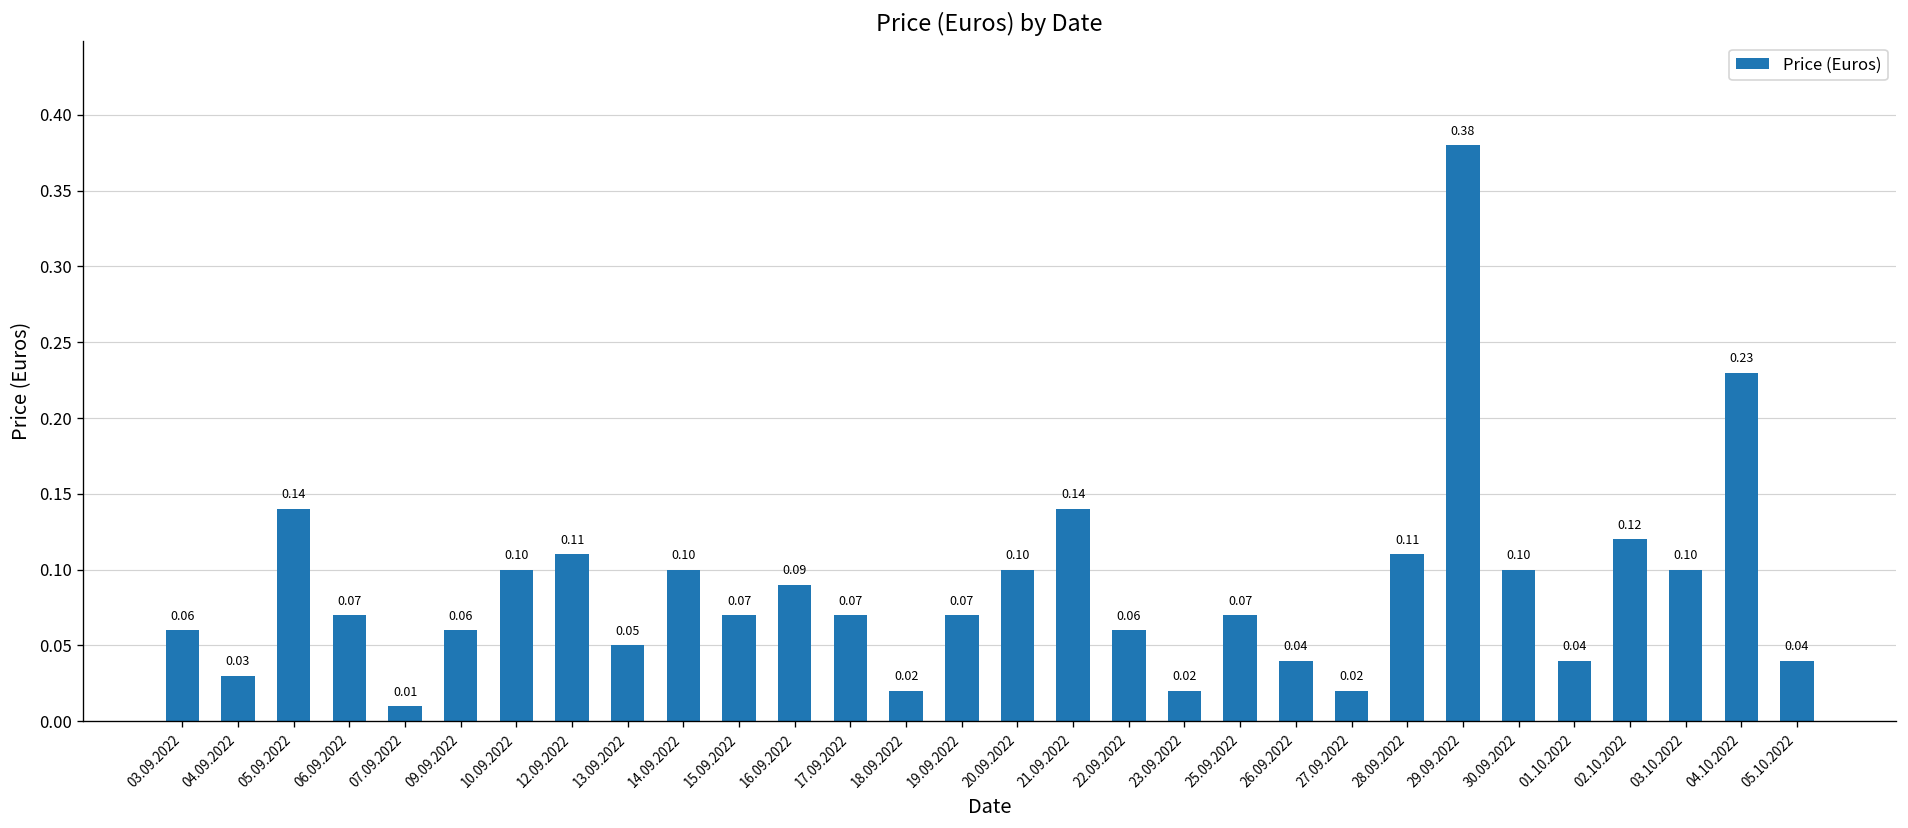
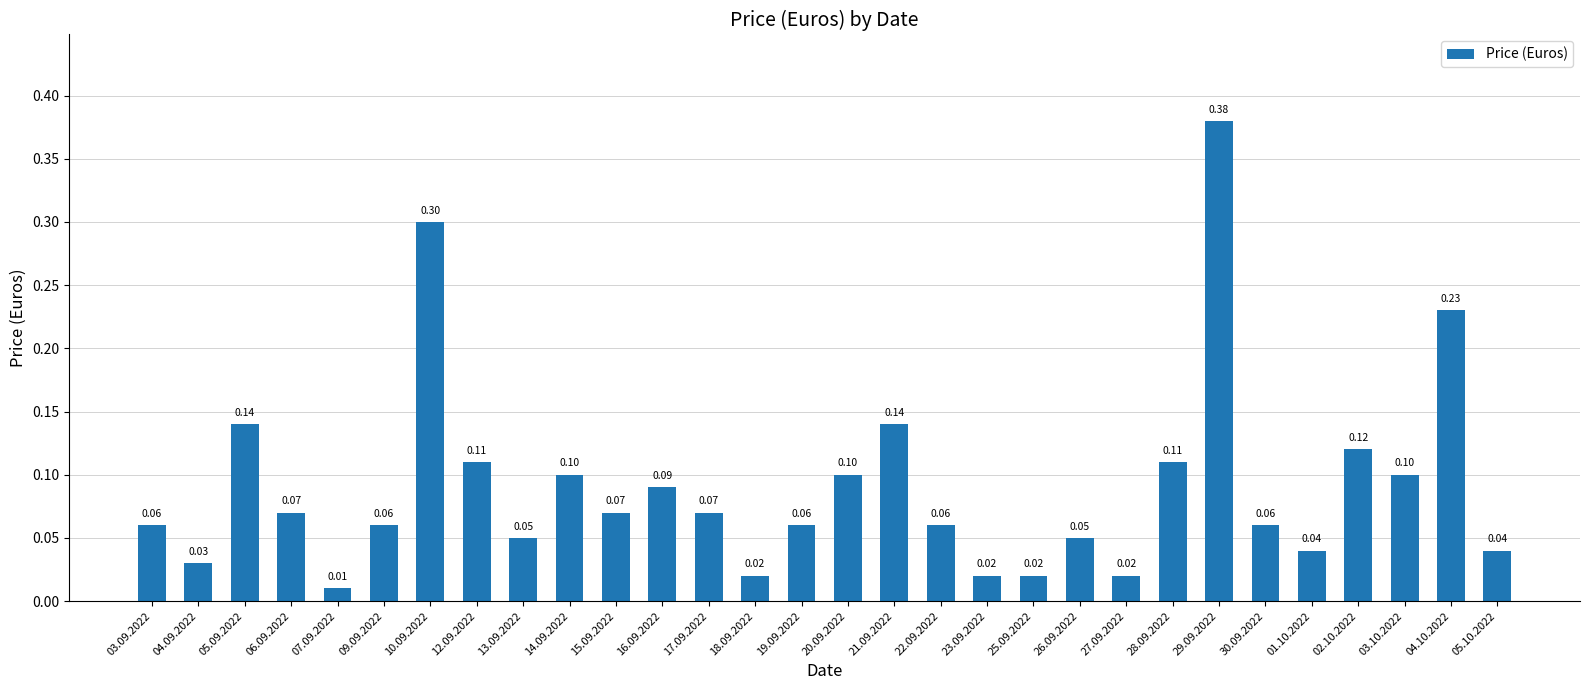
10.09.2022: 0.10 -> 0.30
19.09.2022: 0.07 -> 0.06
25.09.2022: 0.07 -> 0.02
26.09.2022: 0.04 -> 0.05
30.09.2022: 0.10 -> 0.06
